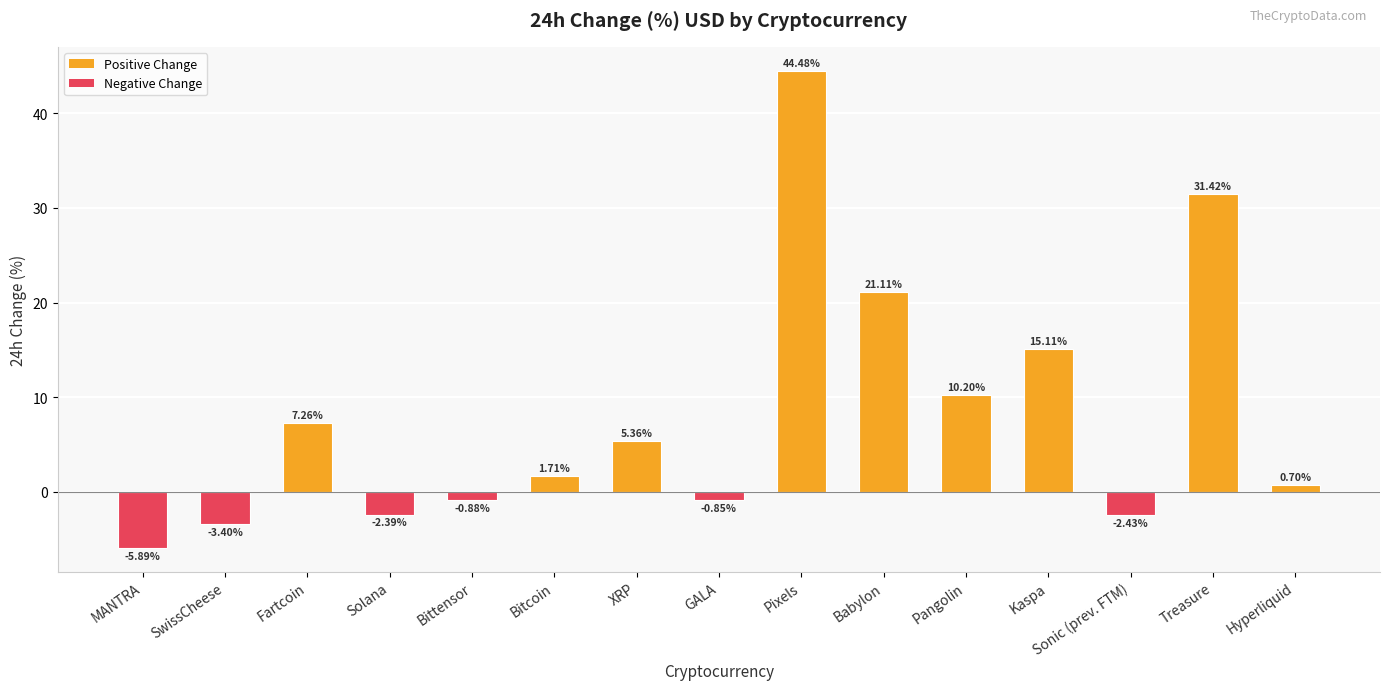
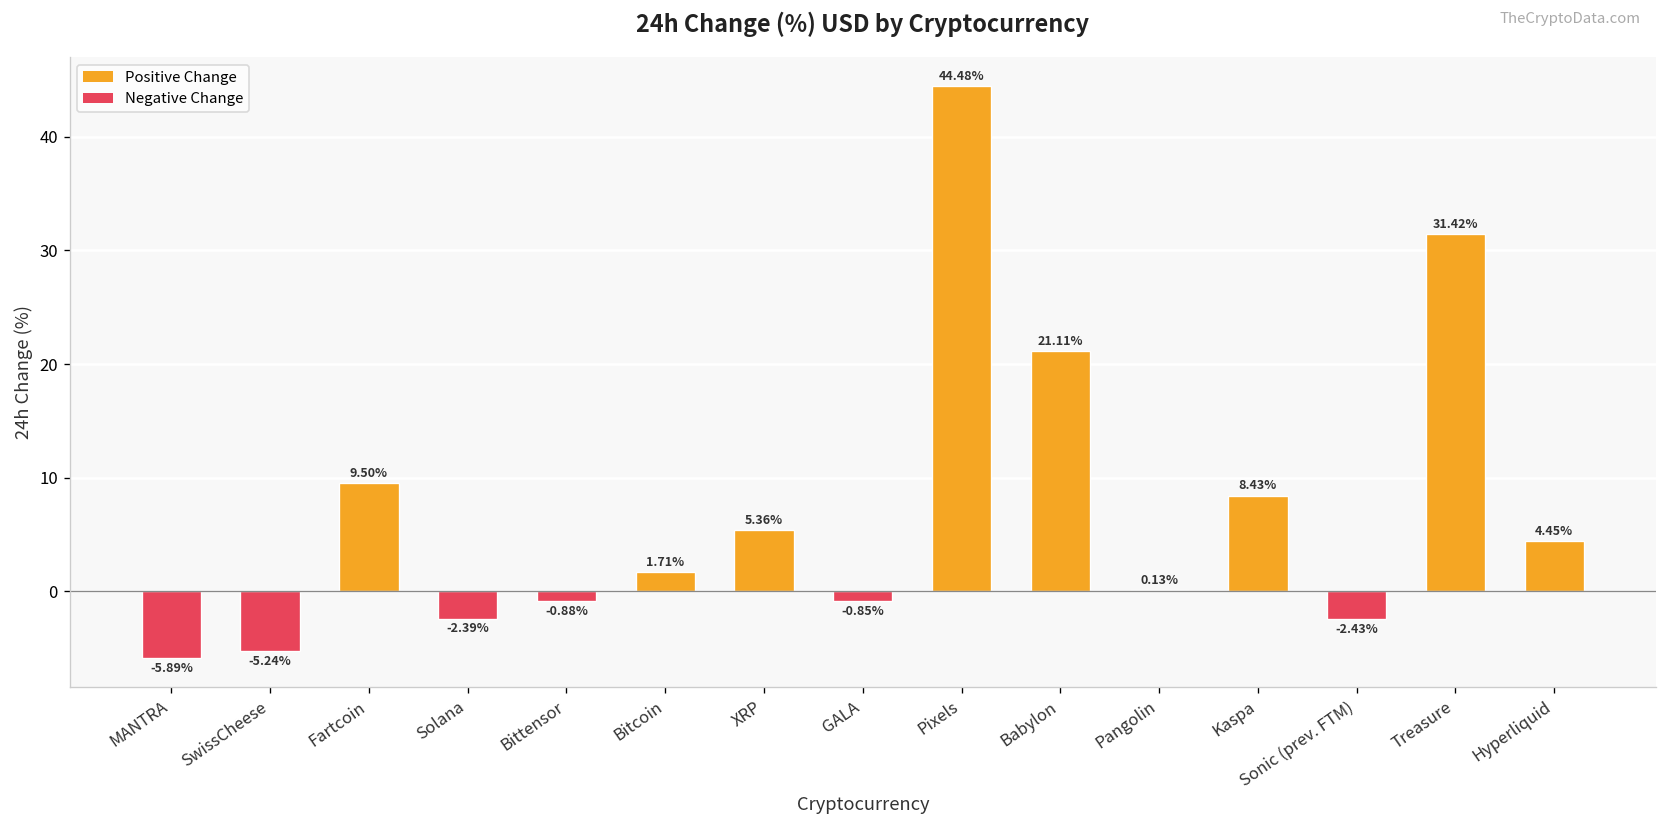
SwissCheese: -3.40% -> -5.24%
Fartcoin: 7.26% -> 9.50%
Pangolin: 10.20% -> 0.13%
Kaspa: 15.11% -> 8.43%
Hyperliquid: 0.70% -> 4.45%
